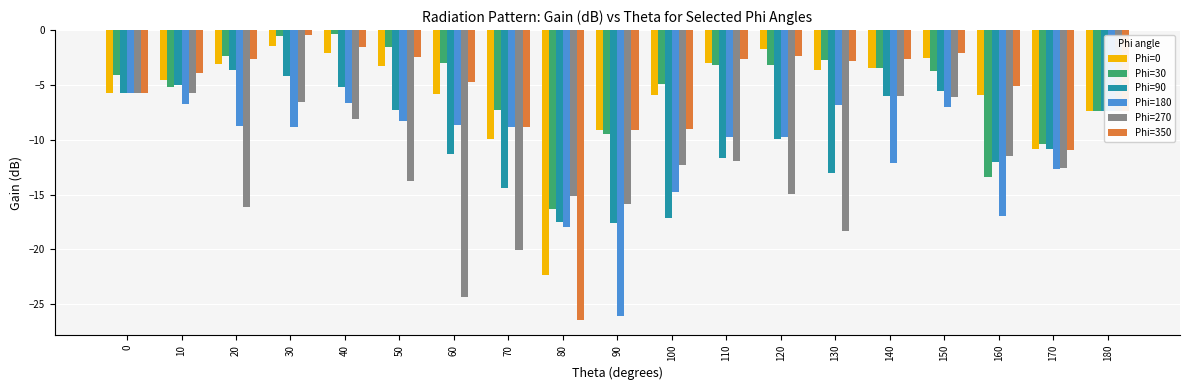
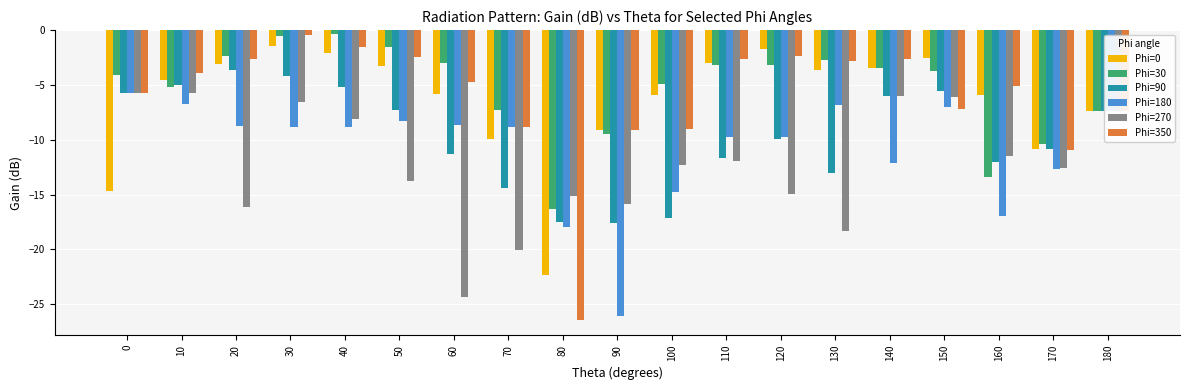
Phi=0, 0: -5.8 -> -14.7
Phi=180, 40: -6.7 -> -8.9
Phi=350, 150: -2.1 -> -7.2
